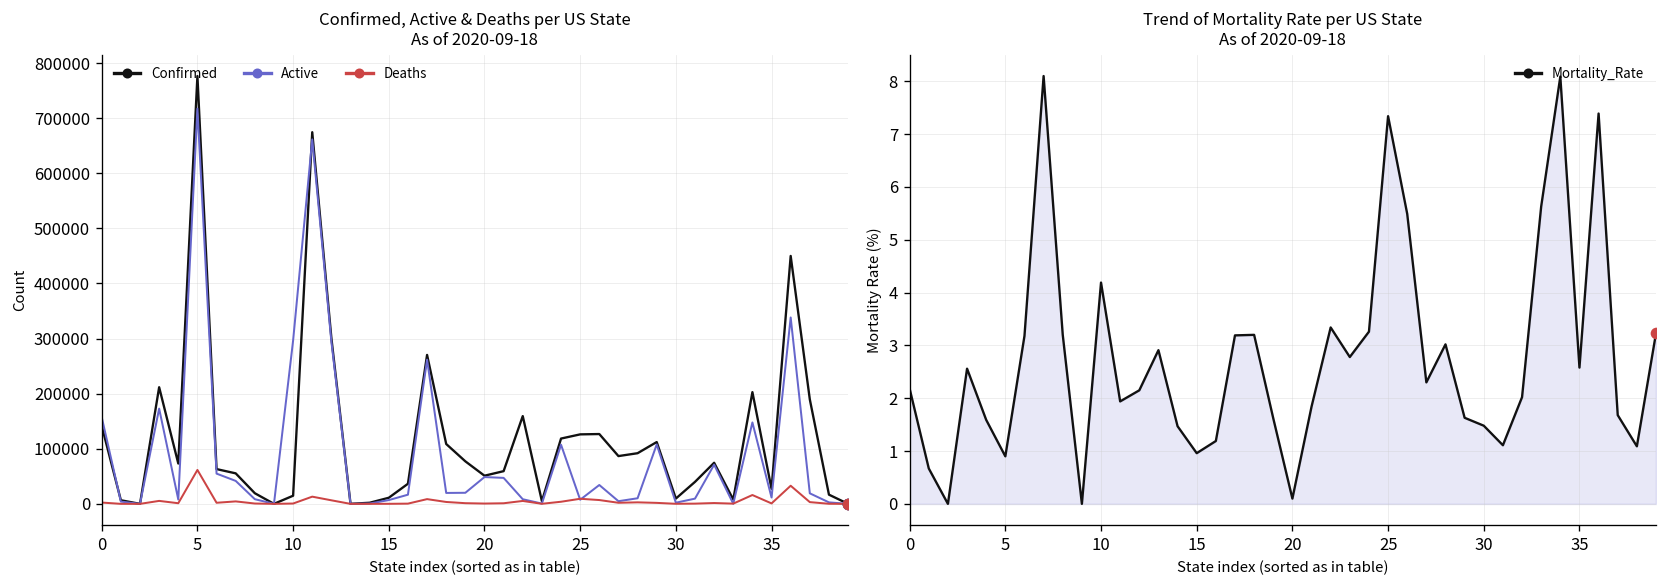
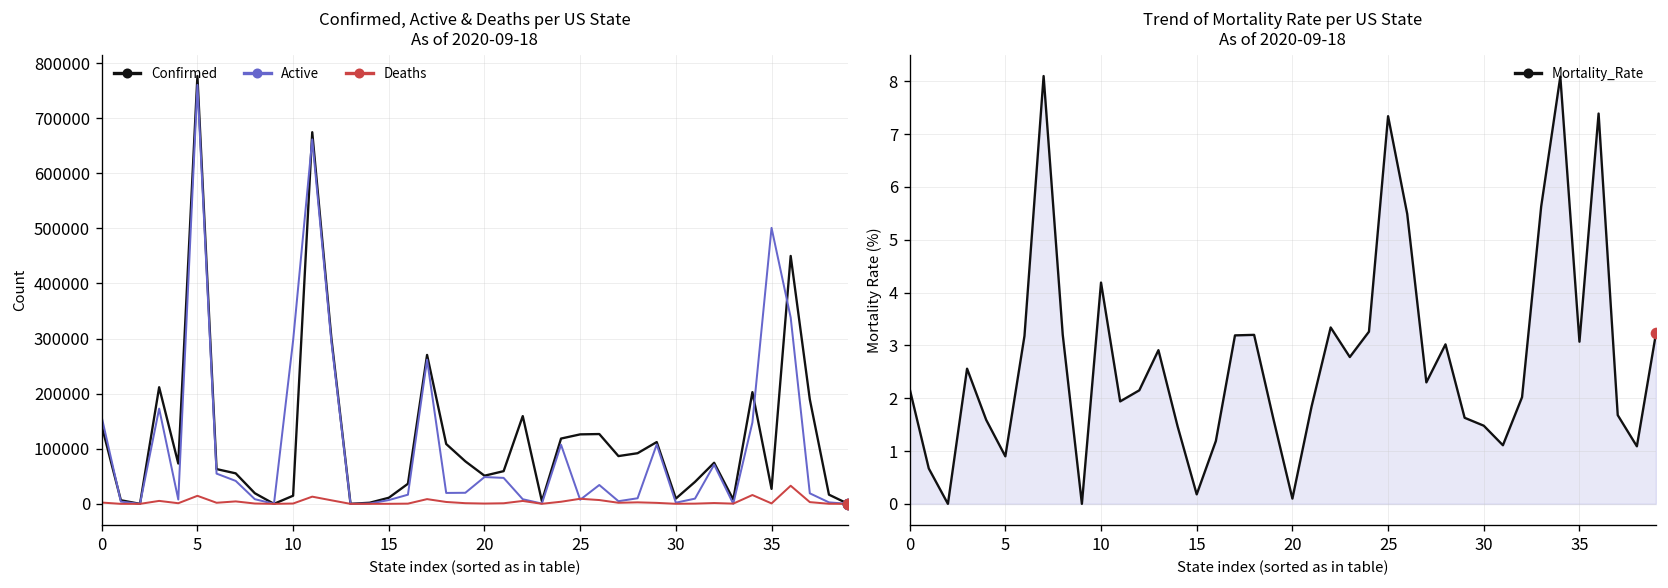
Confirmed, Active & Deaths per US State As of 2020-09-18, Active, 5: 720000 -> 760000
Confirmed, Active & Deaths per US State As of 2020-09-18, Deaths, 5: 60000 -> 10000
Confirmed, Active & Deaths per US State As of 2020-09-18, Active, 35: 10000 -> 500000
Trend of Mortality Rate per US State As of 2020-09-18, Mortality_Rate, 15: 1.0 -> 0.2
Trend of Mortality Rate per US State As of 2020-09-18, Mortality_Rate, 35: 2.6 -> 3.1
